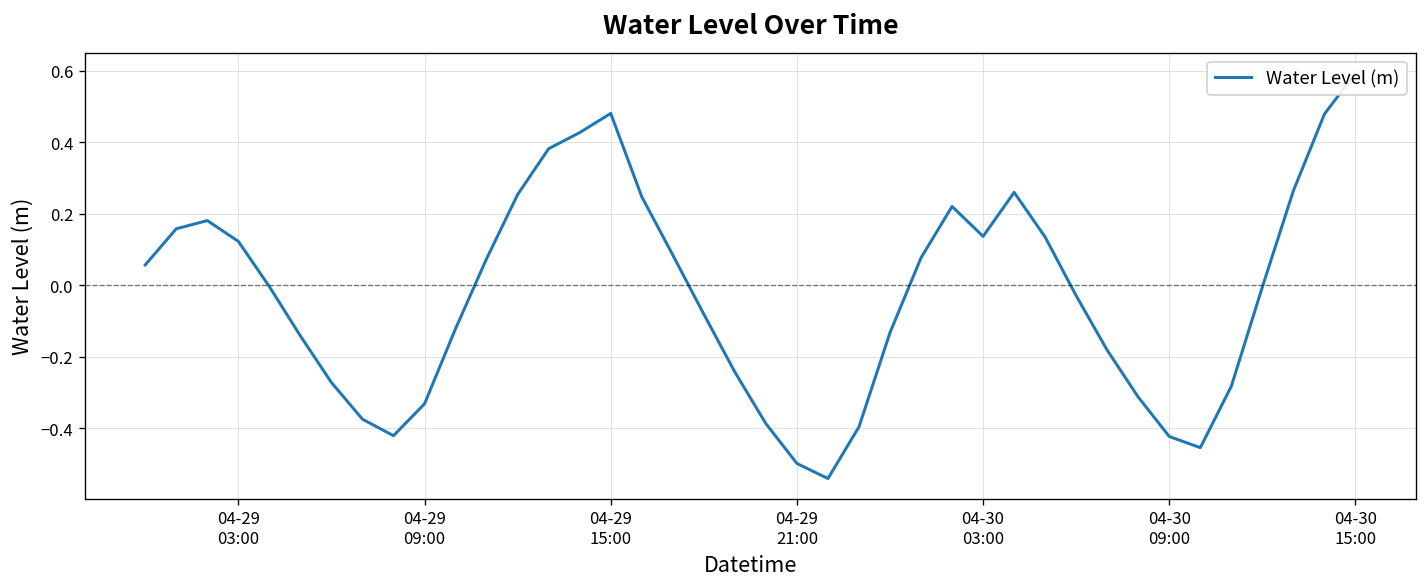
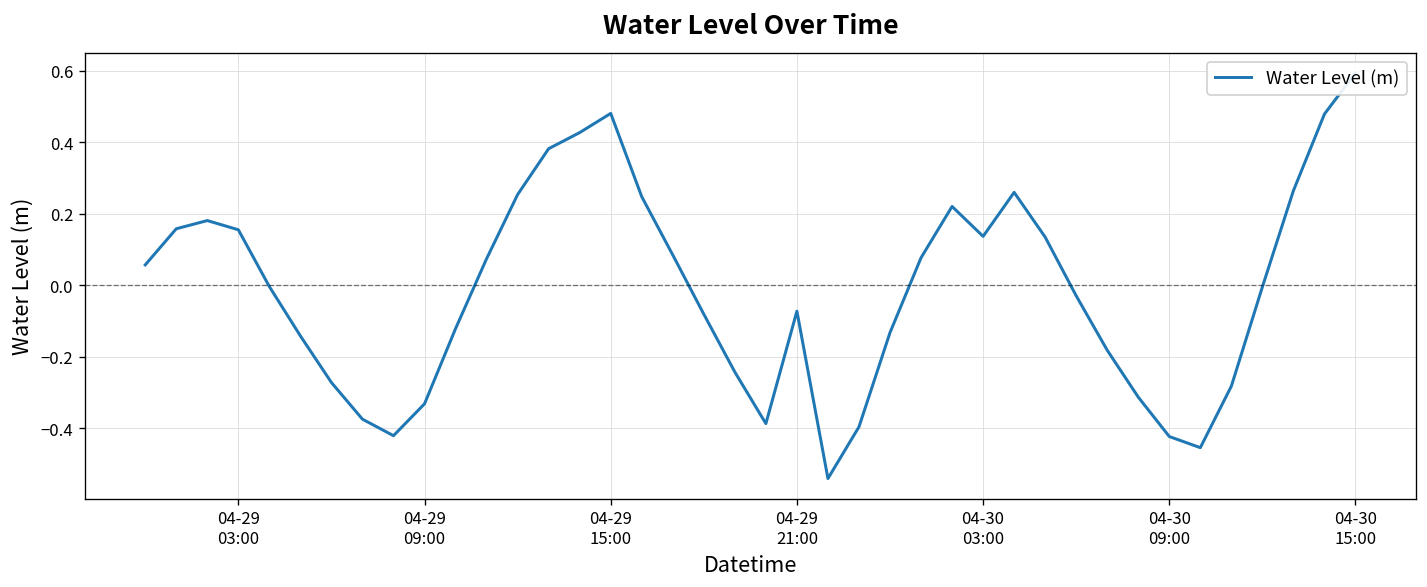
04-29 03:00: 0.12 -> 0.16
04-29 21:00: -0.50 -> -0.07
